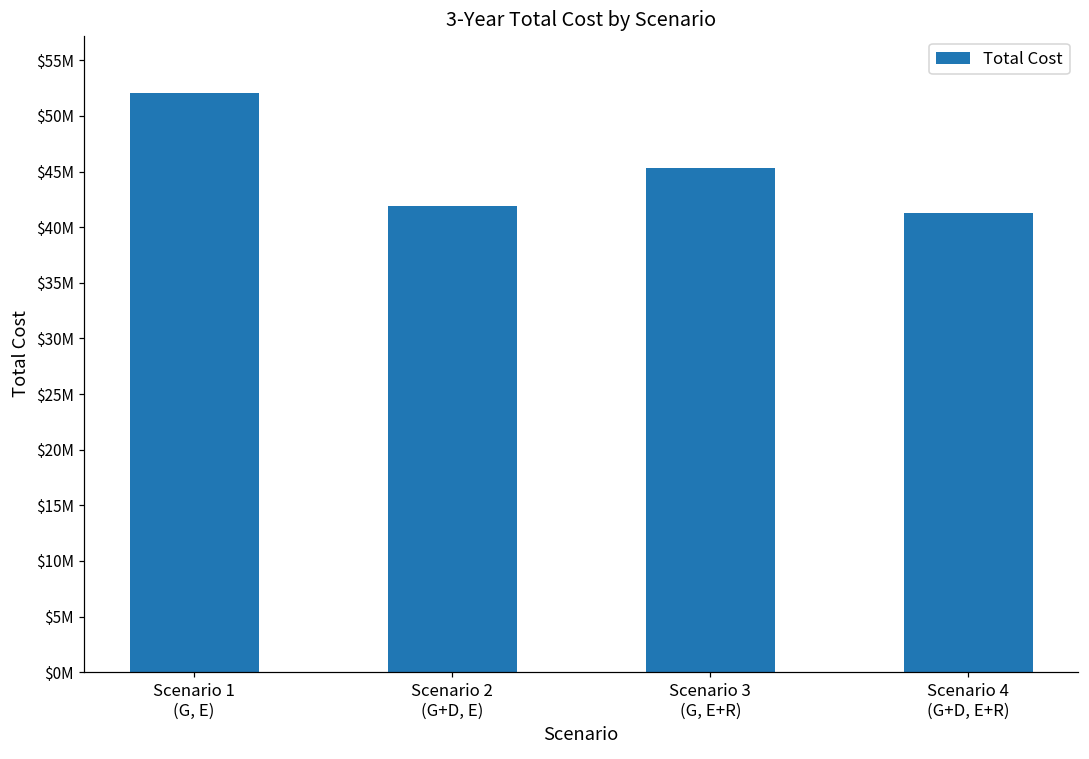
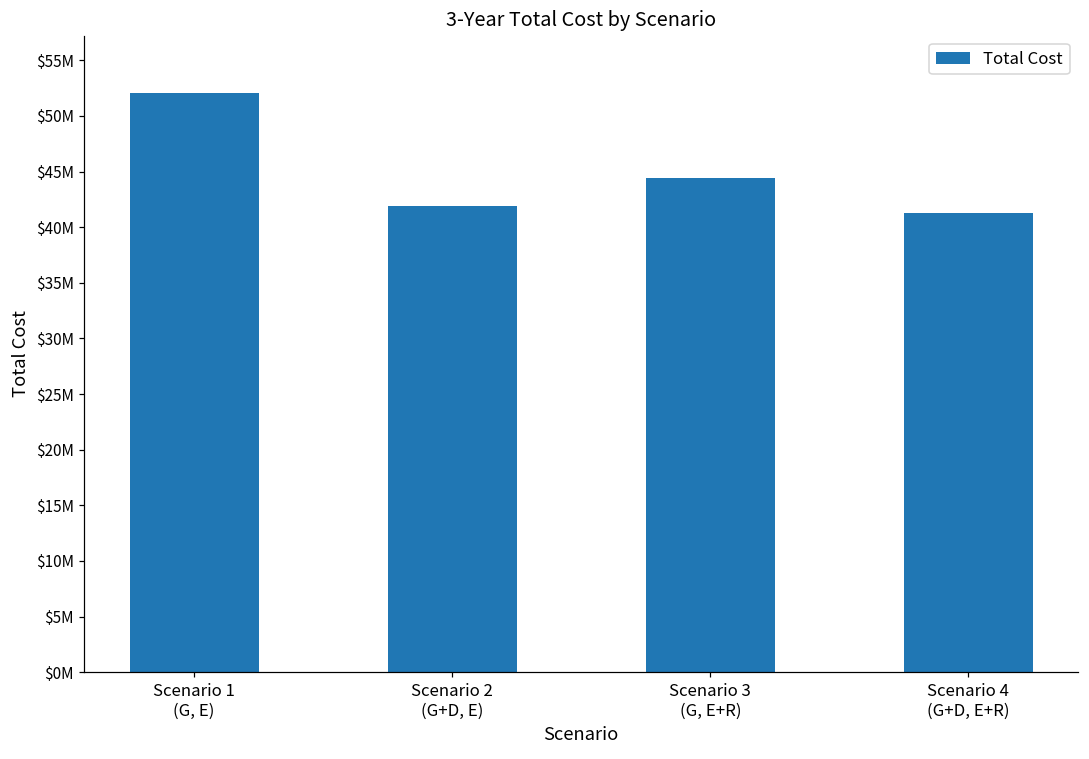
Scenario 3 (G, E+R): $45300000 -> $44500000
